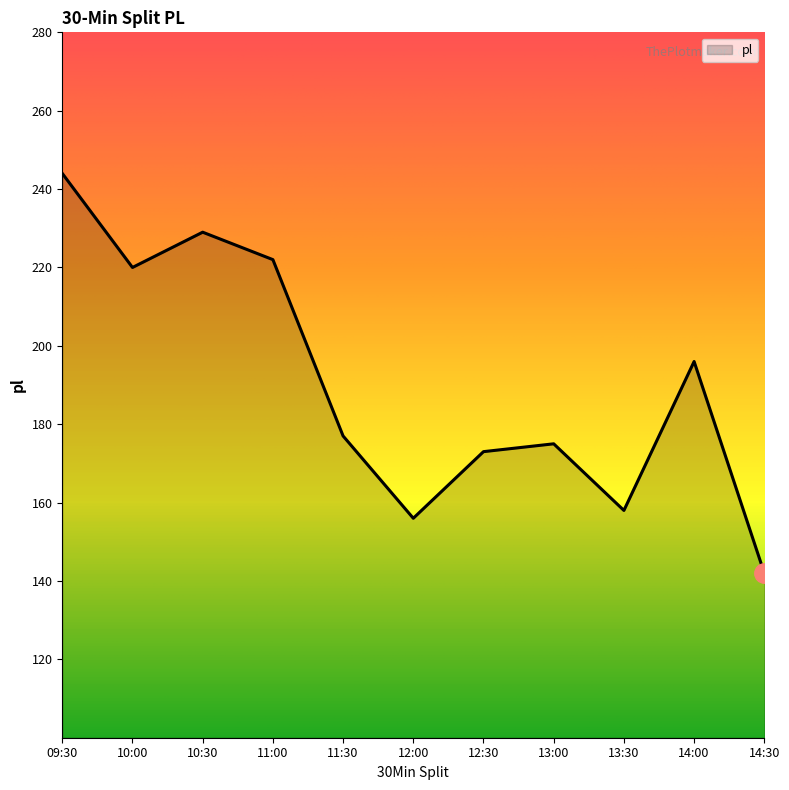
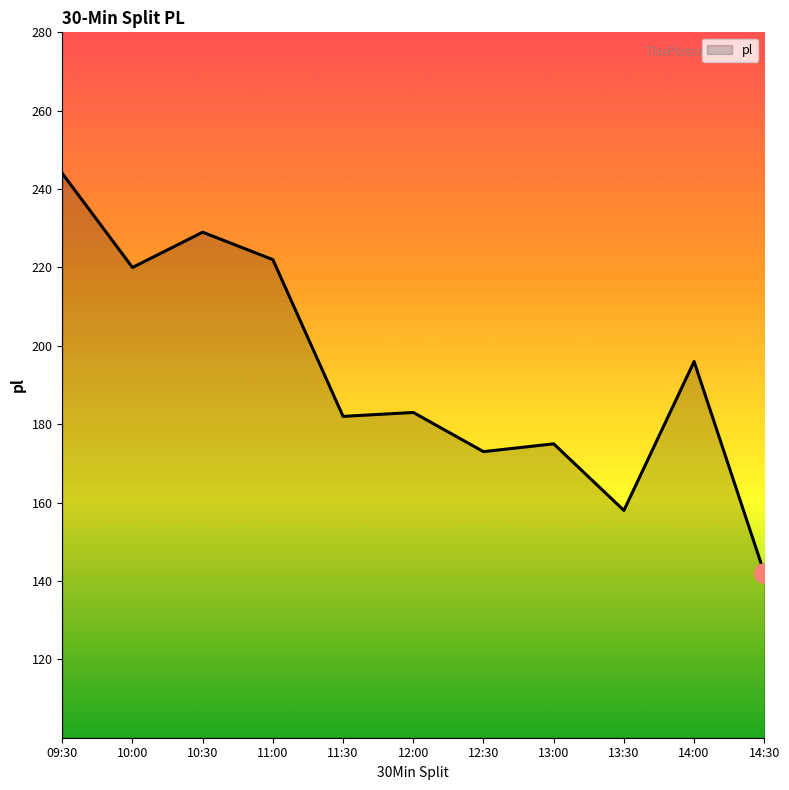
pl, 11:30: 177 -> 182
pl, 12:00: 156 -> 183
